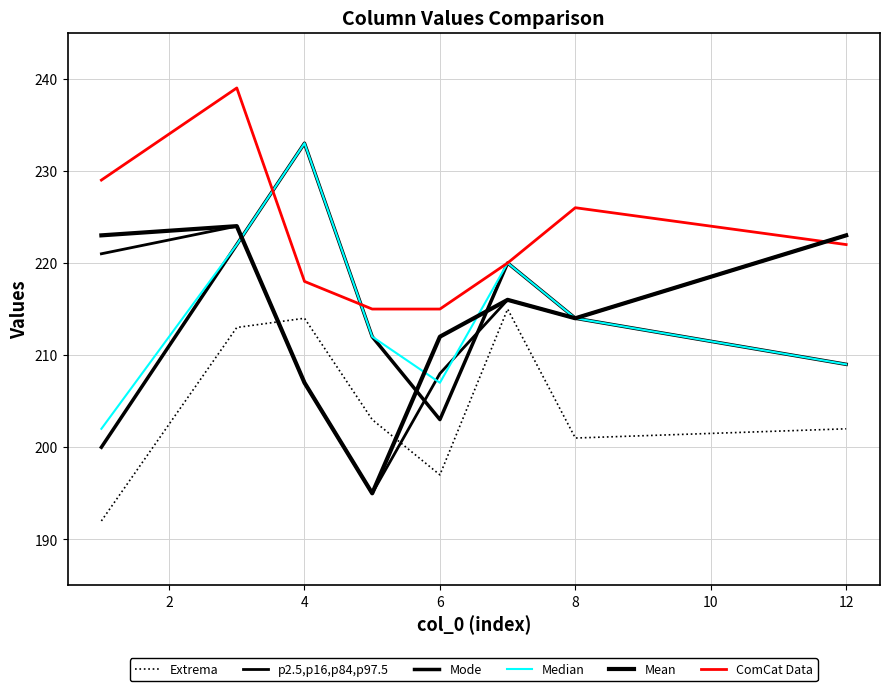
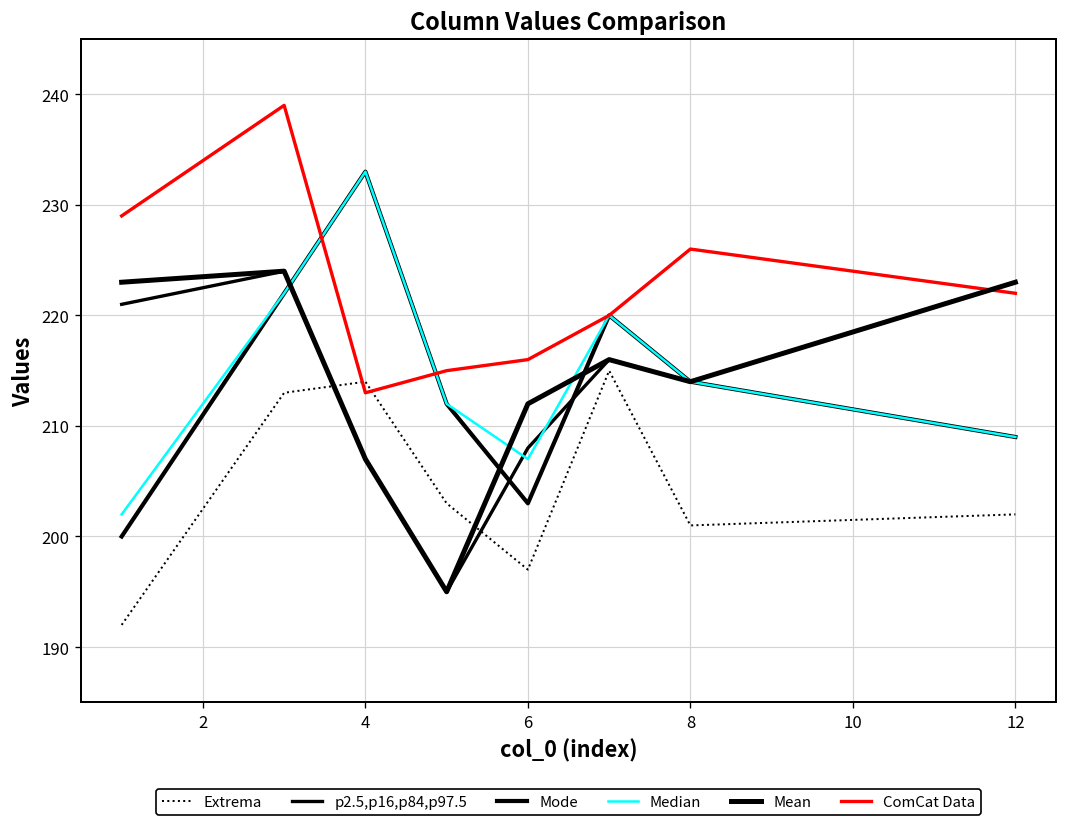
ComCat Data, 4: 218 -> 213
ComCat Data, 6: 215 -> 216
